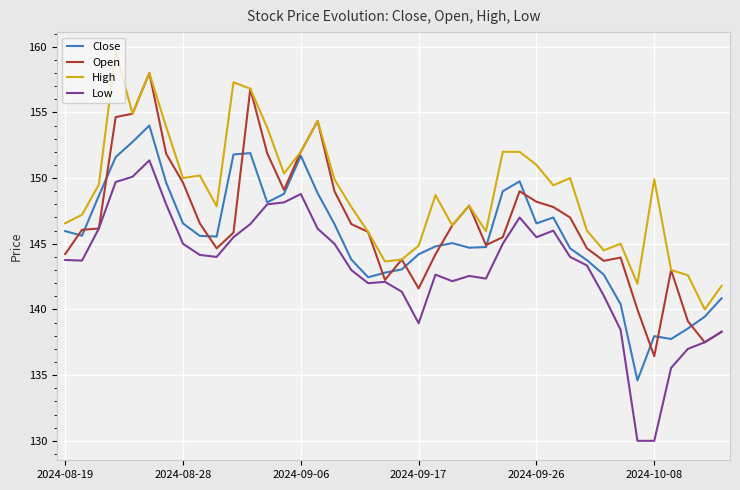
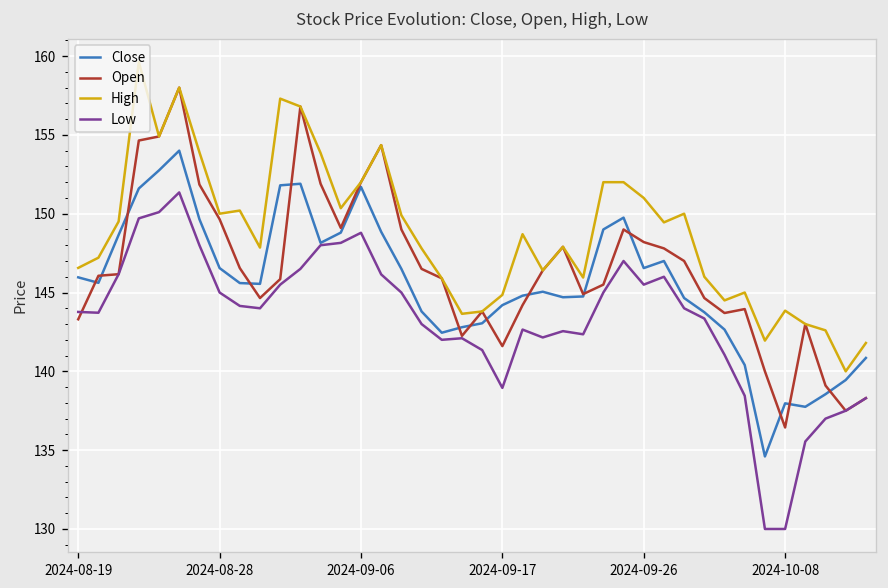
Open, 2024-08-19: 144.2 -> 143.3
High, 2024-10-08: 149.9 -> 143.9
